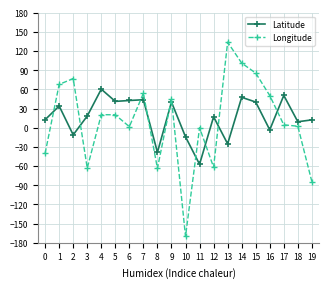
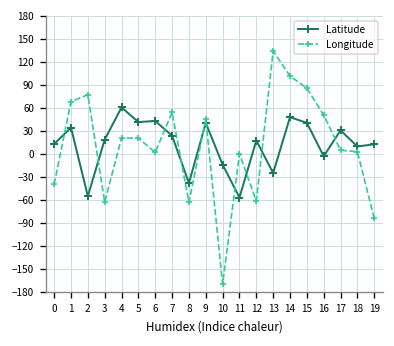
Latitude, 2: -10 -> -60
Latitude, 7: 40 -> 20
Latitude, 17: 50 -> 30
